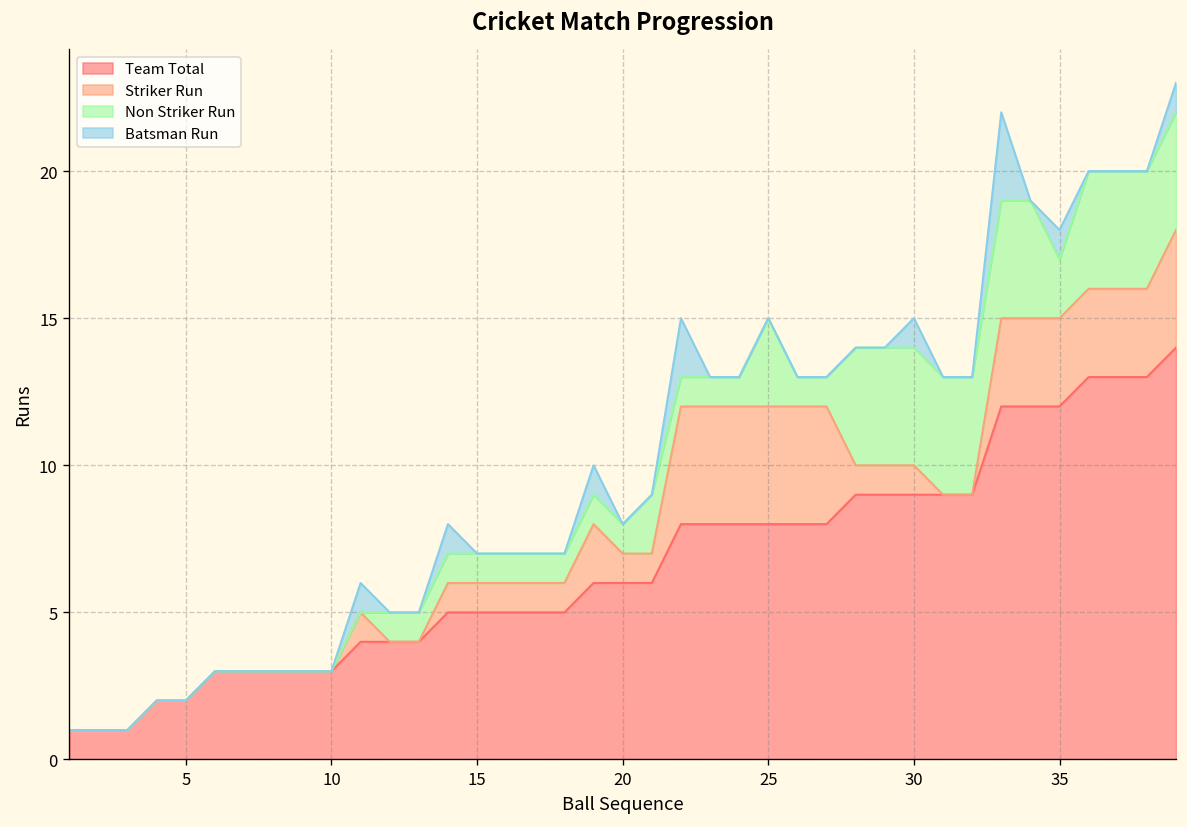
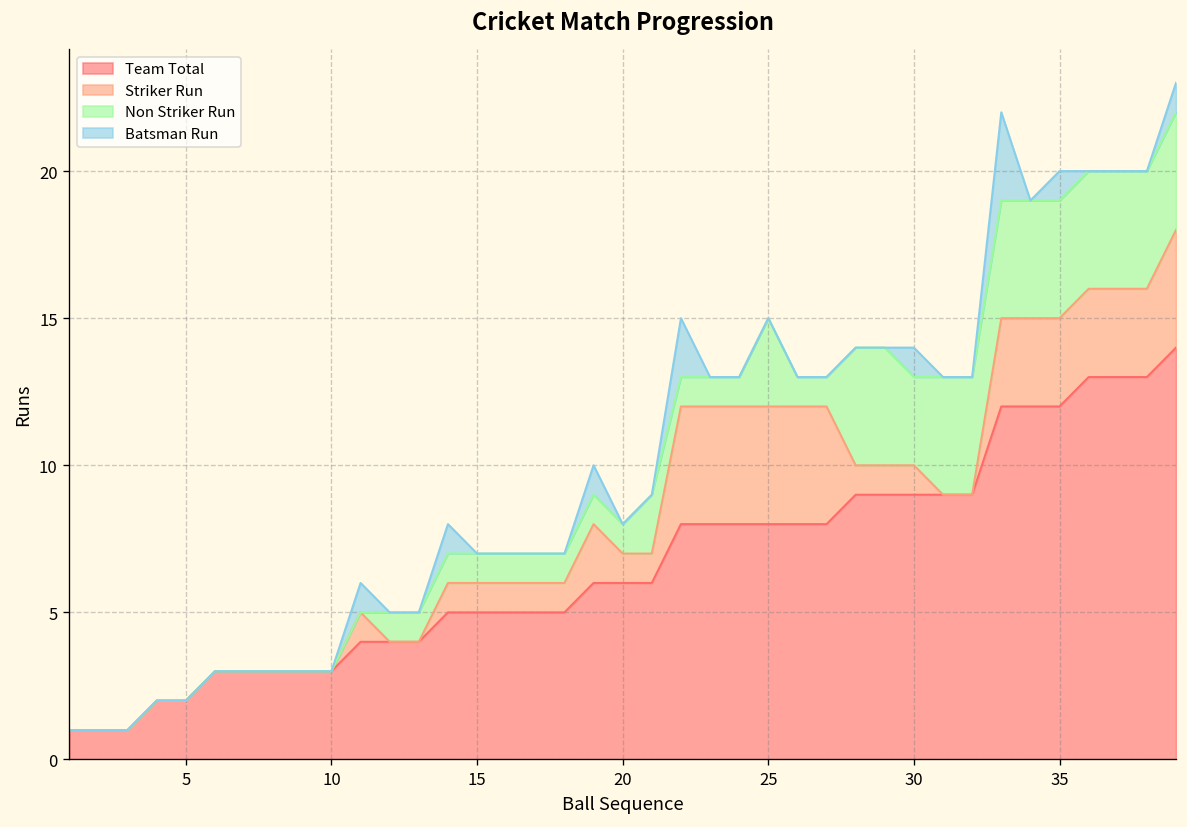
Non Striker Run, 30: 4 -> 3
Non Striker Run, 35: 2 -> 4
